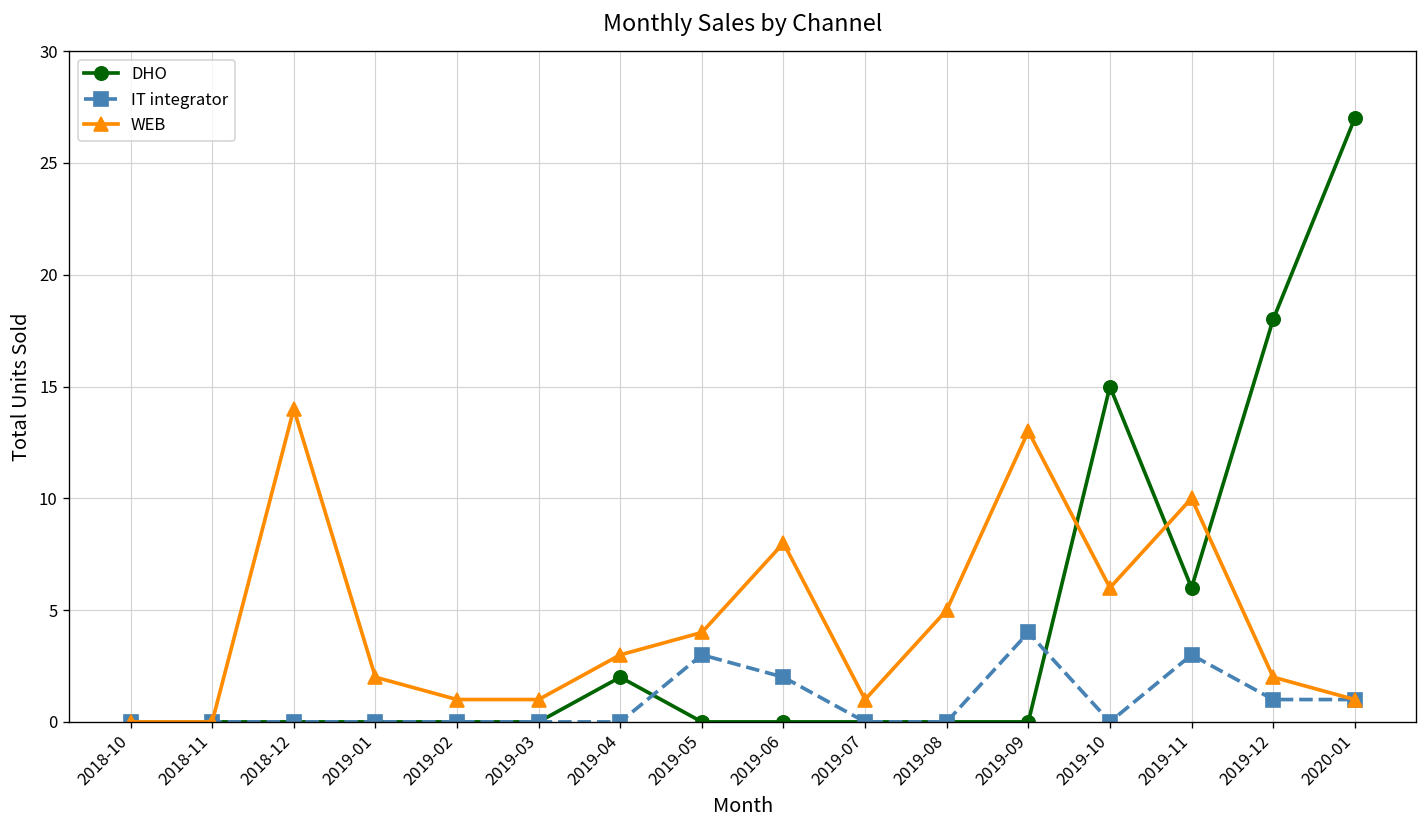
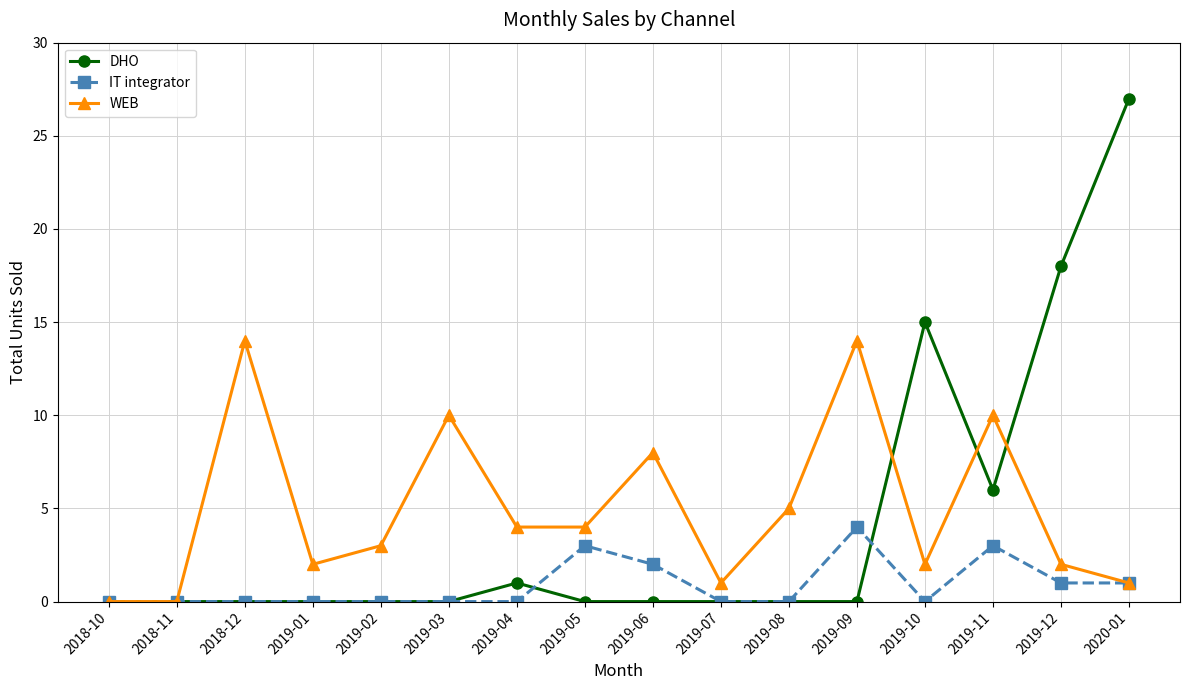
WEB, 2019-02: 1 -> 3
WEB, 2019-03: 1 -> 10
DHO, 2019-04: 2 -> 1
WEB, 2019-04: 3 -> 4
WEB, 2019-09: 13 -> 14
WEB, 2019-10: 6 -> 2
